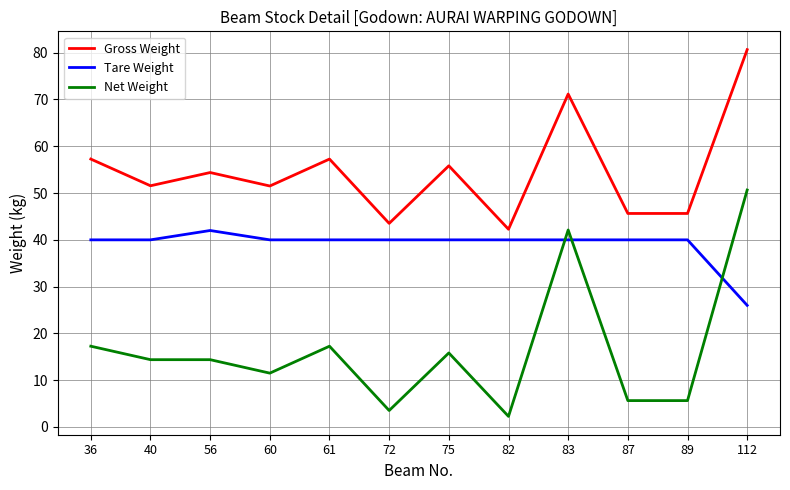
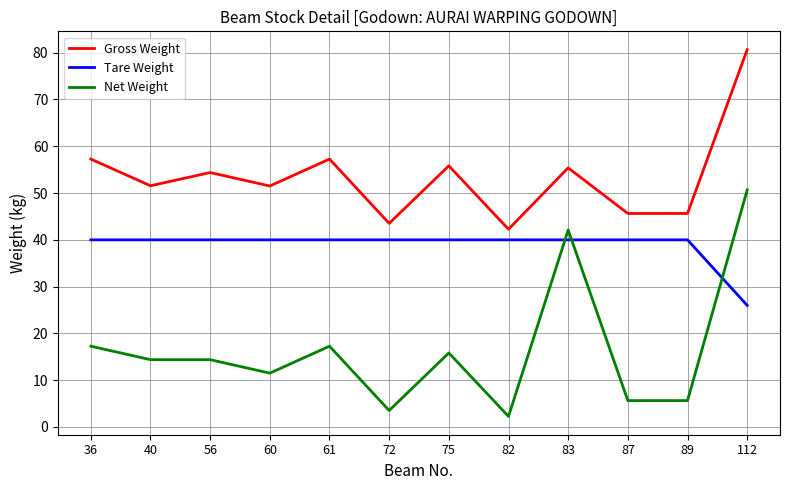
Tare Weight, 56: 42 -> 40
Gross Weight, 83: 71 -> 55
